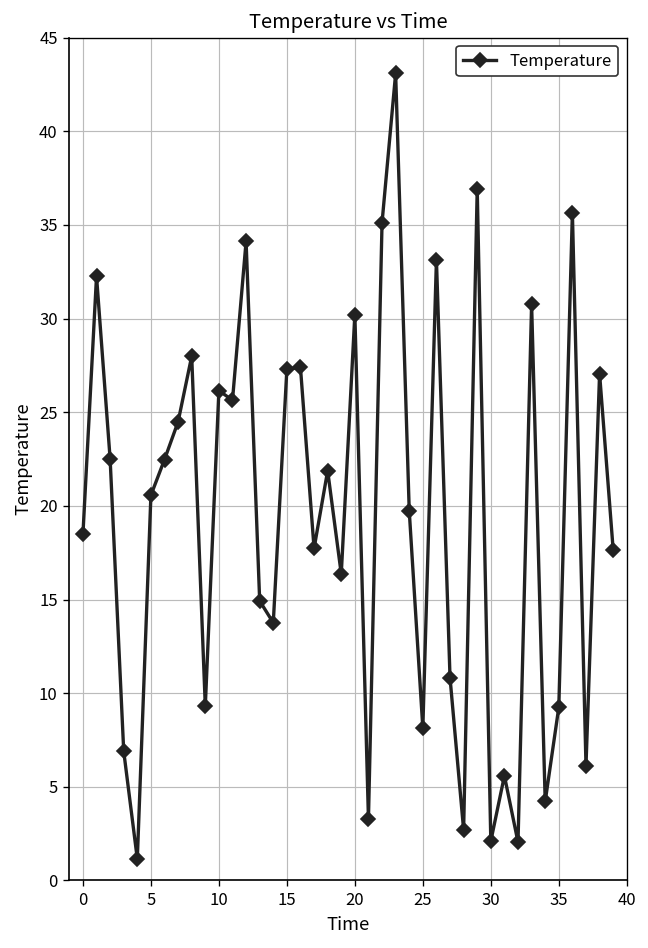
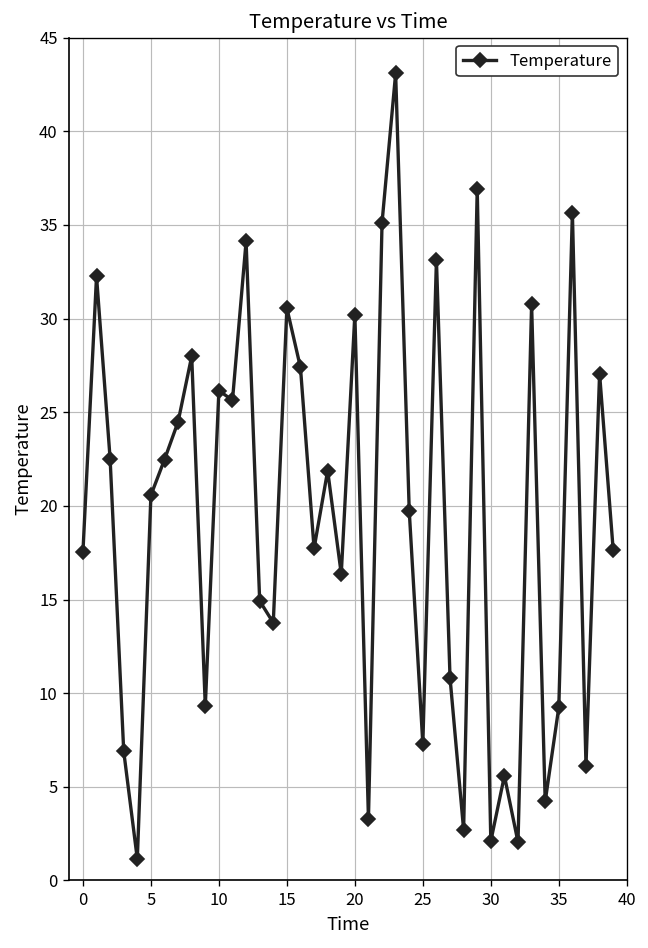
0: 18.5 -> 17.5
15: 27.3 -> 30.6
25: 8.1 -> 7.3
